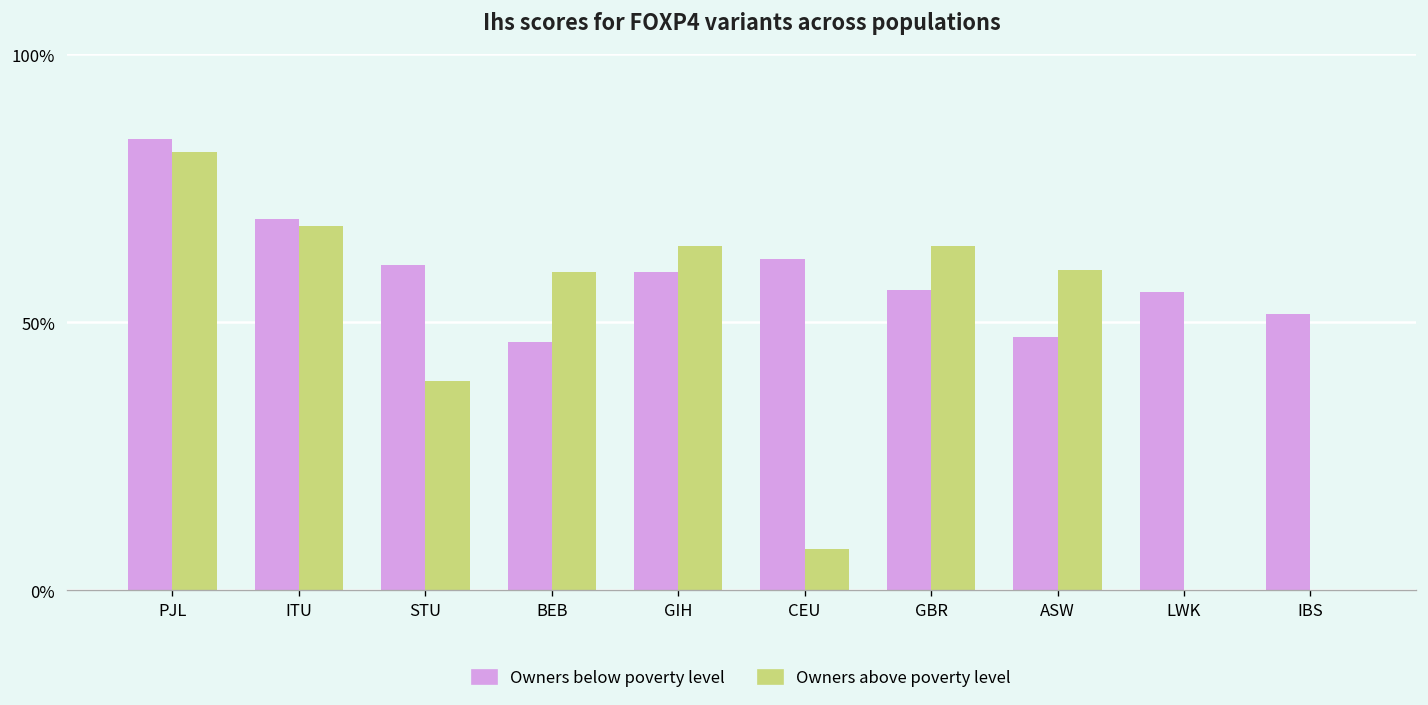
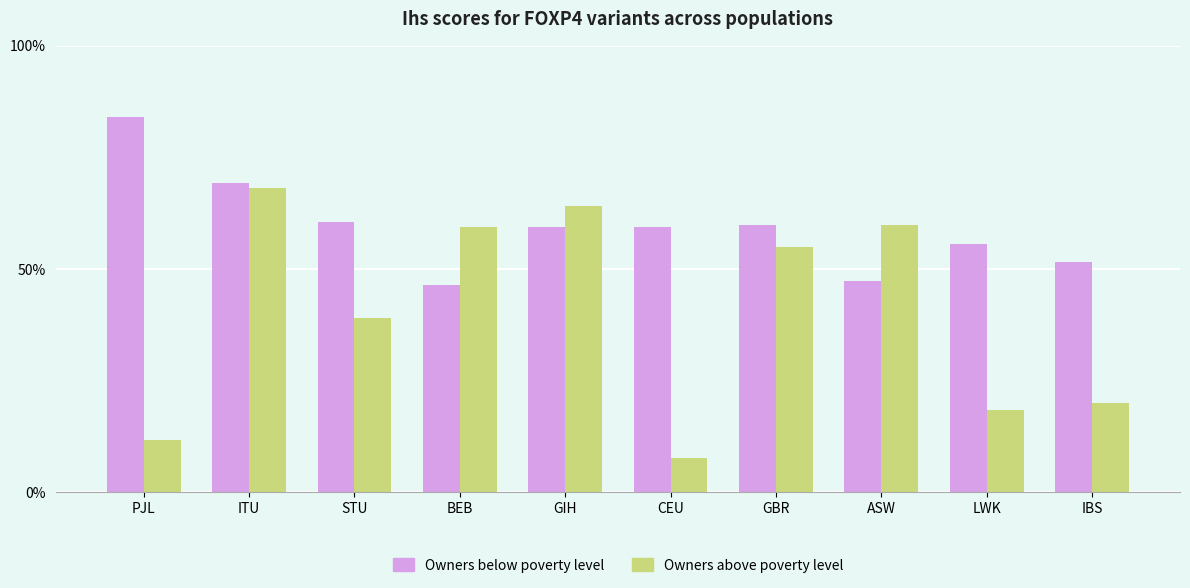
Owners above poverty level, PJL: 82% -> 12%
Owners below poverty level, CEU: 62% -> 60%
Owners below poverty level, GBR: 56% -> 60%
Owners above poverty level, GBR: 64% -> 55%
Owners above poverty level, LWK: 0% -> 18%
Owners above poverty level, IBS: 0% -> 20%
